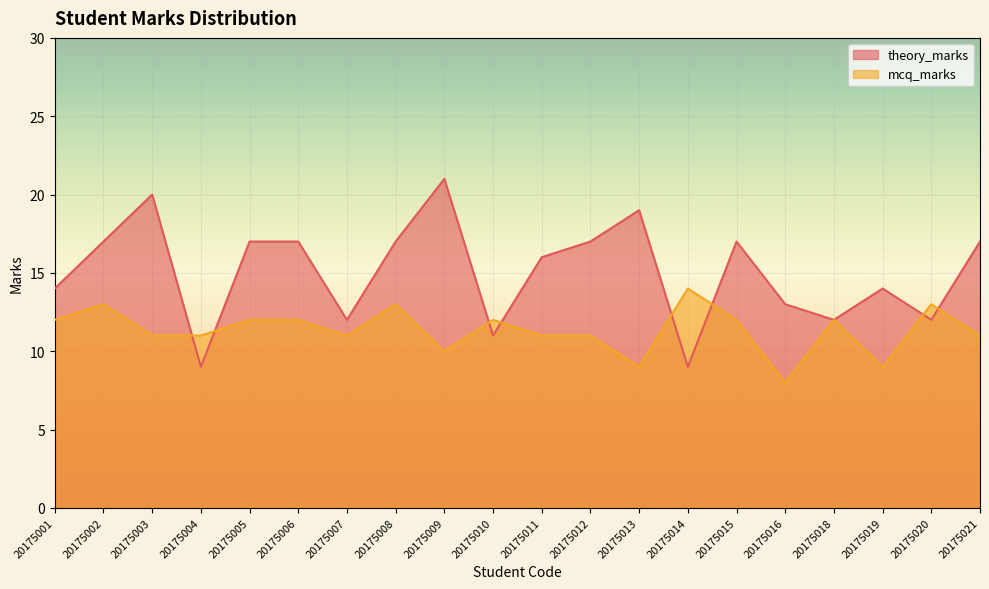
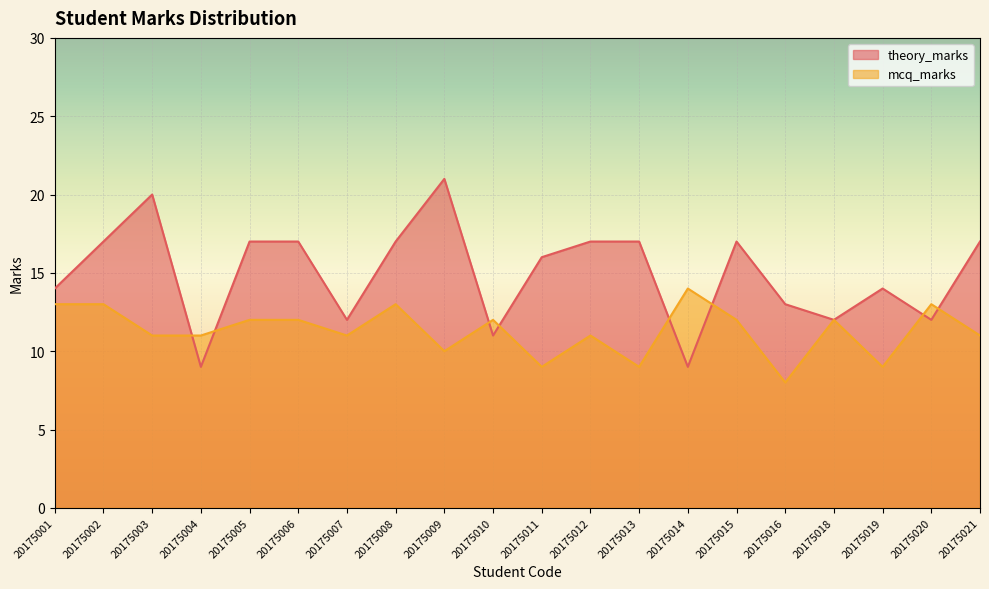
mcq_marks, 20175001: 12 -> 13
mcq_marks, 20175011: 11 -> 9
theory_marks, 20175013: 19 -> 17
